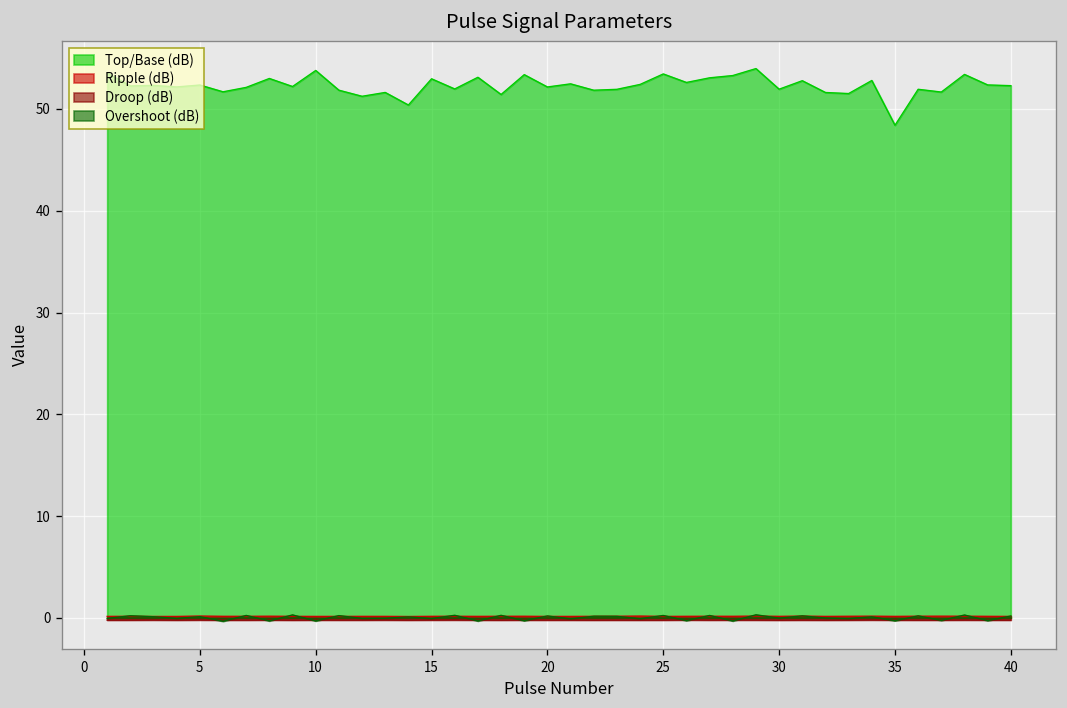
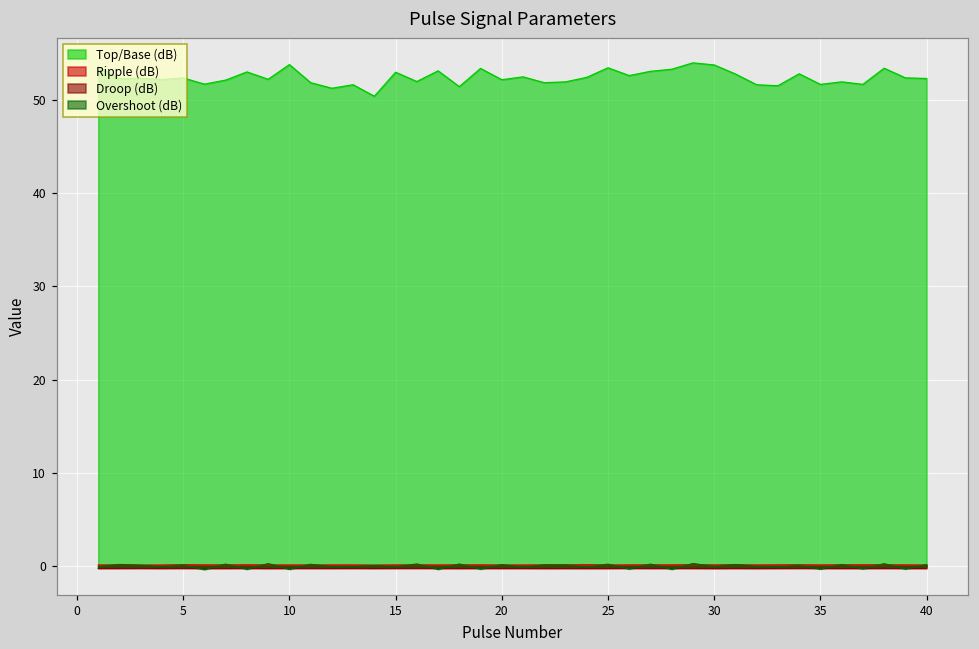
Top/Base (dB), 30: 52 -> 54
Top/Base (dB), 35: 48 -> 52
